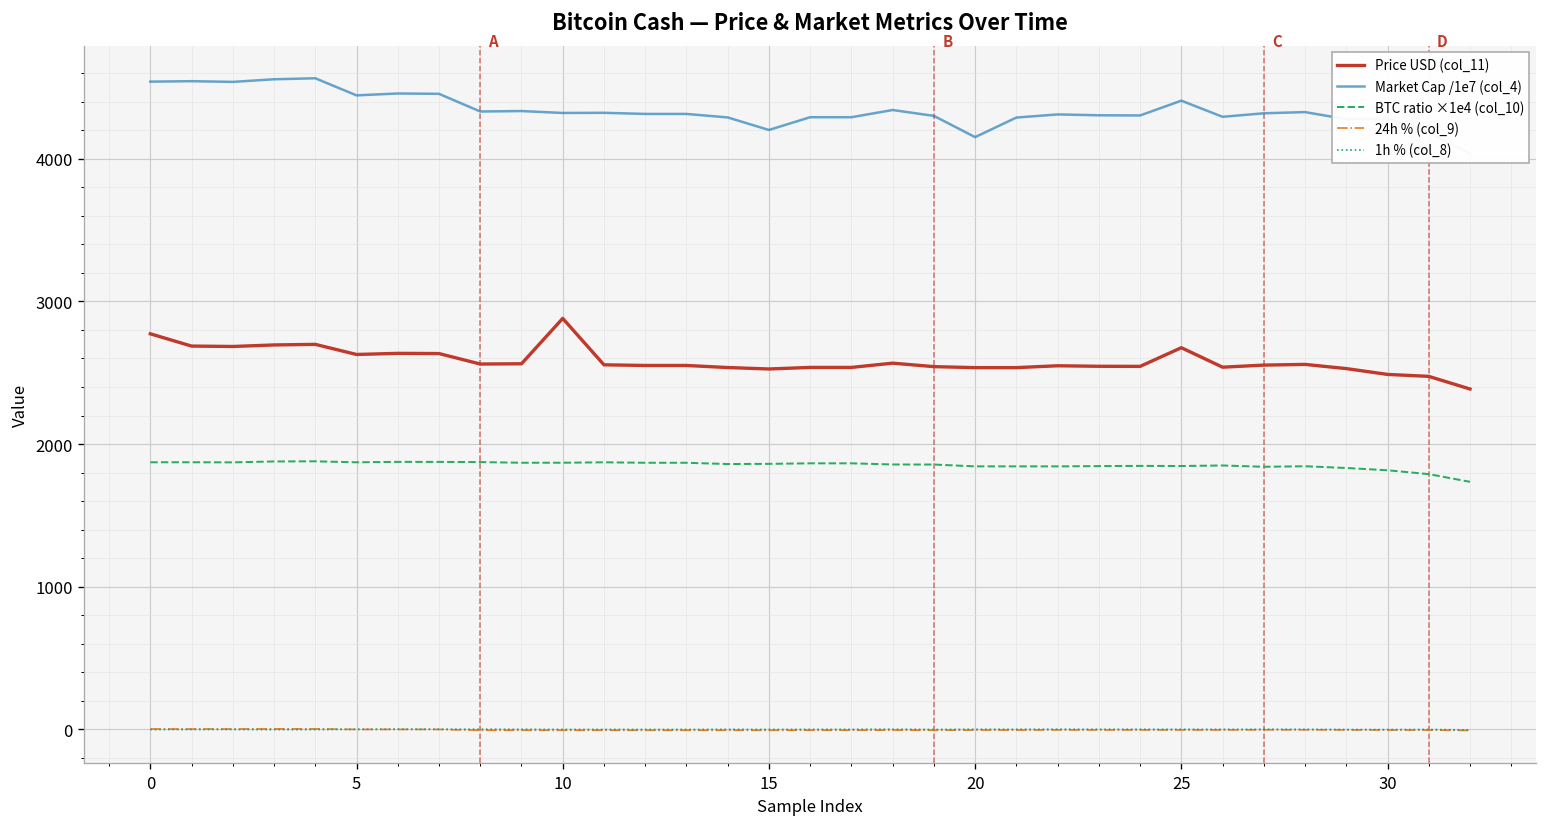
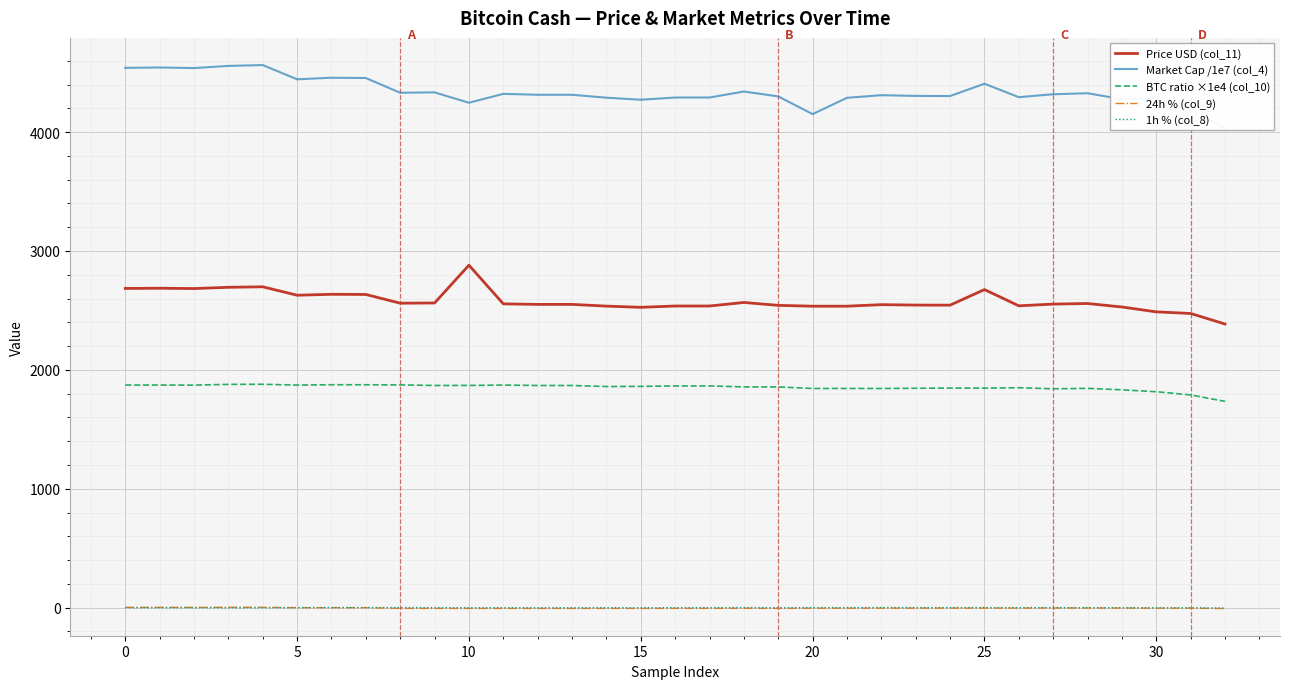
Price USD (col_11), 0: 2770 -> 2680
Market Cap /1e7 (col_4), 10: 4320 -> 4250
Market Cap /1e7 (col_4), 15: 4200 -> 4270
